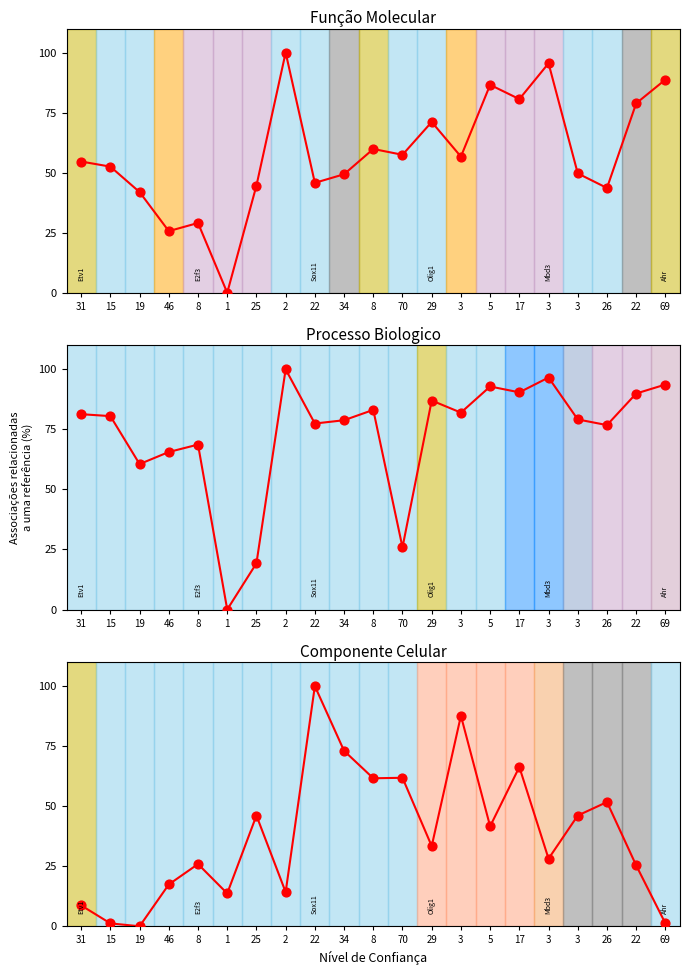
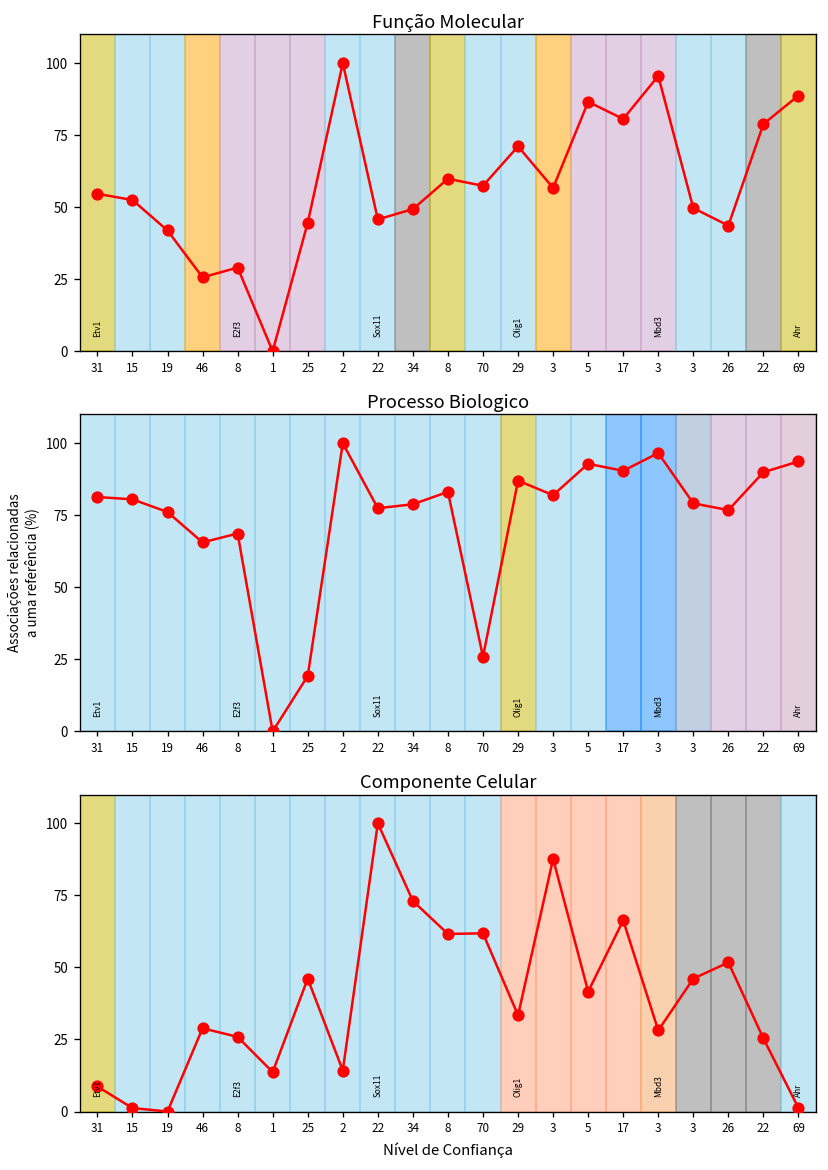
Processo Biologico, 19: 61 -> 76
Componente Celular, 46: 17 -> 29
